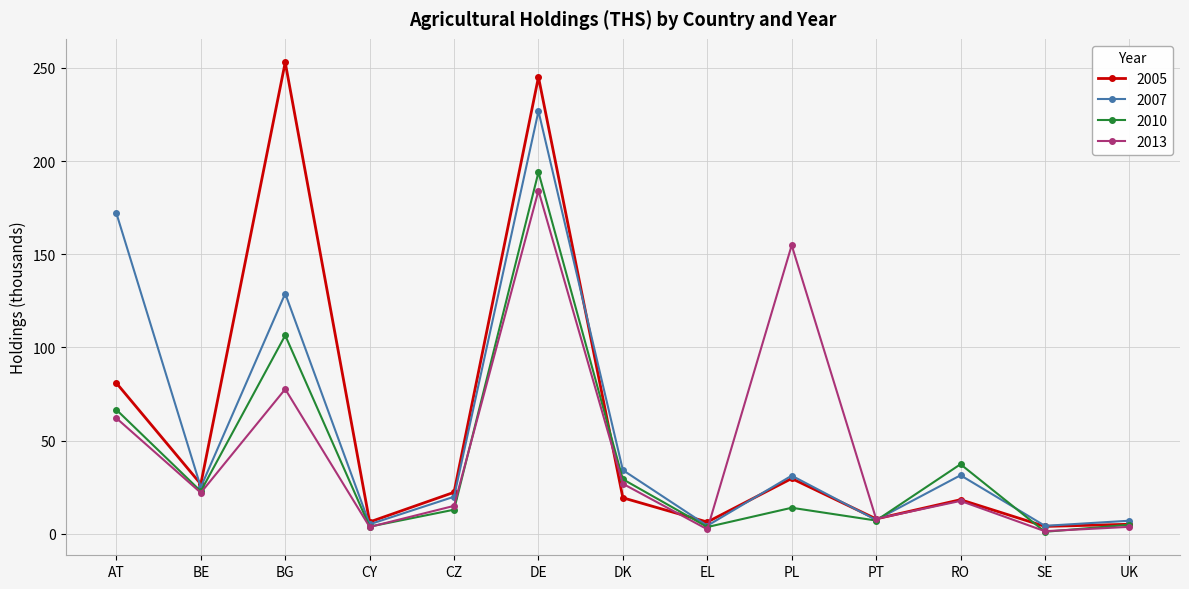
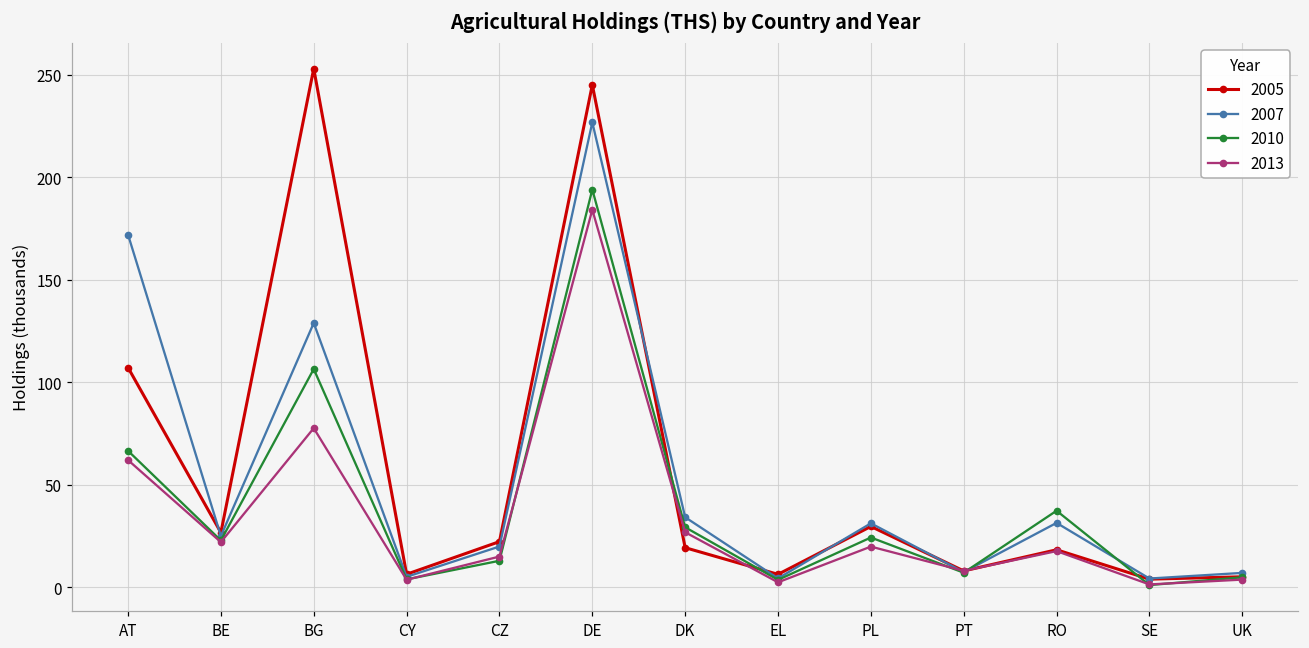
2005, AT: 81 -> 107
2010, PL: 14 -> 24
2013, PL: 155 -> 20
